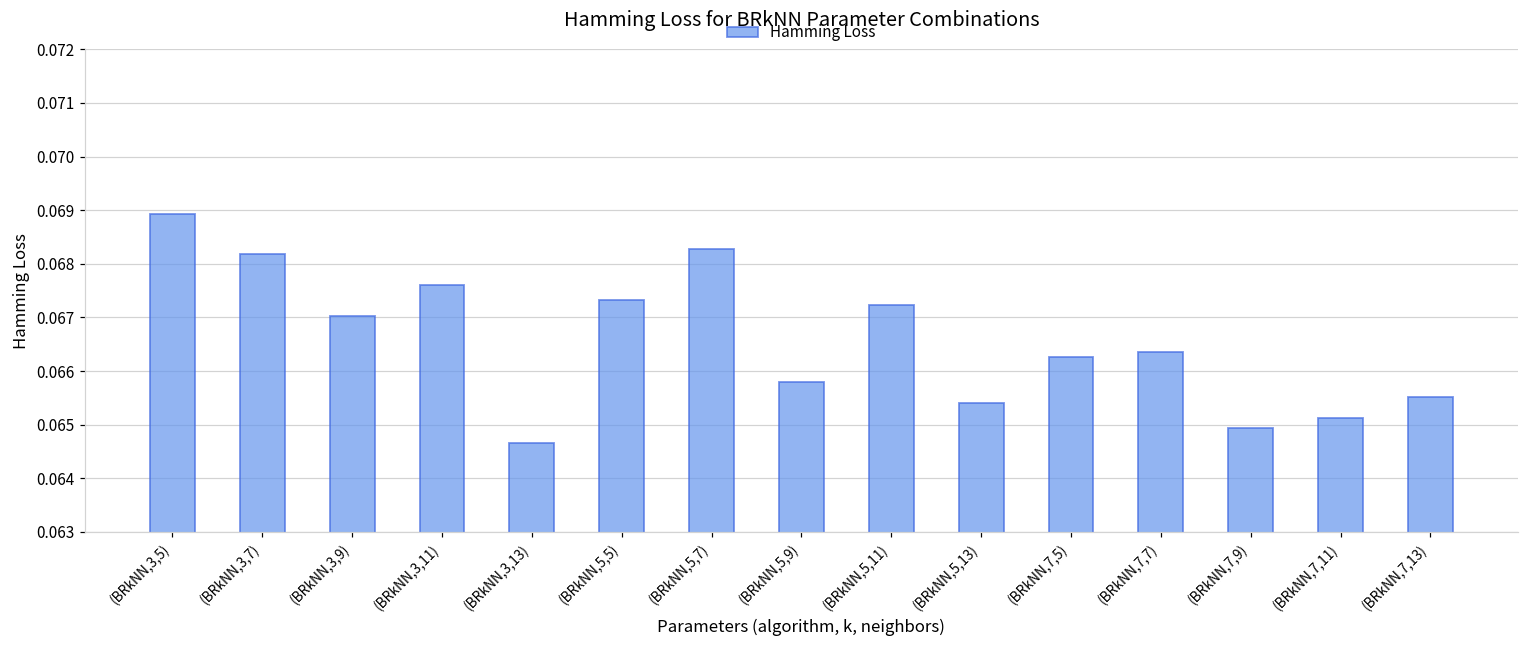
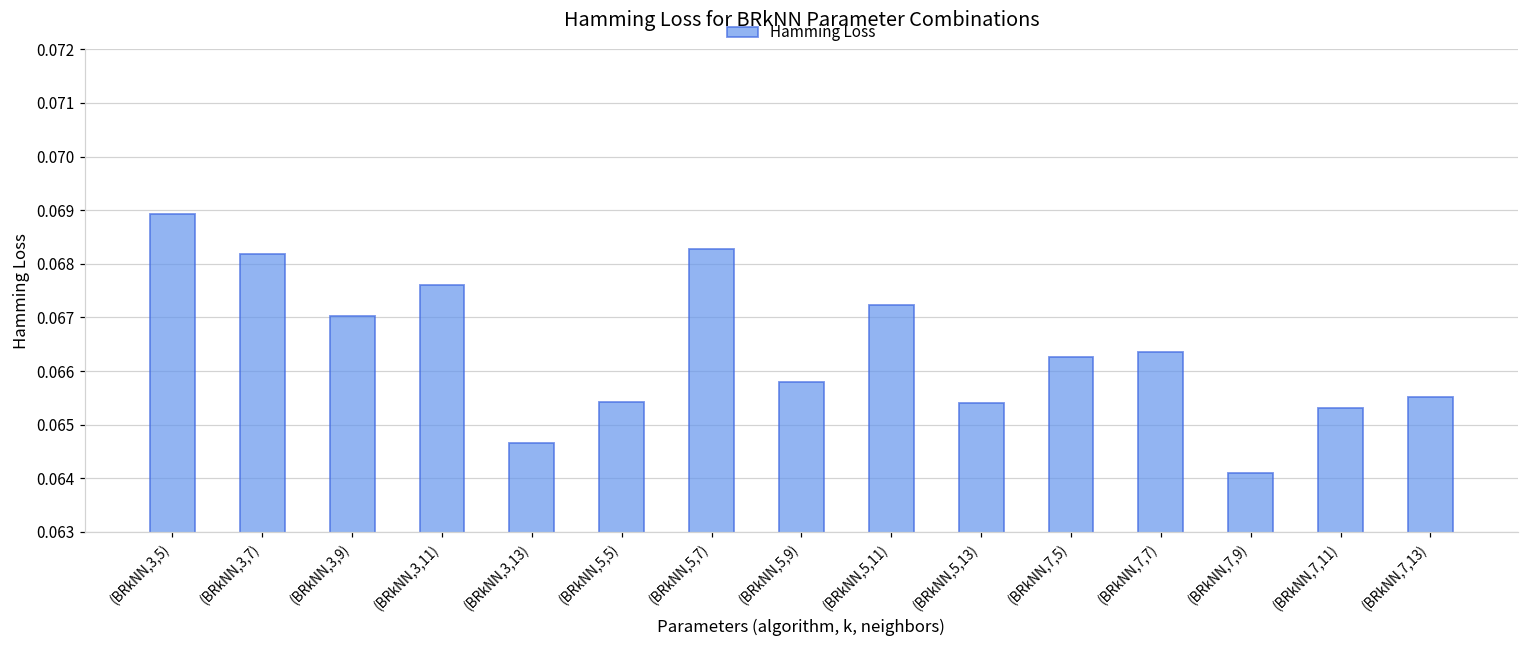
(BRkNN,5,5): 0.0673 -> 0.0654
(BRkNN,7,9): 0.0649 -> 0.0641
(BRkNN,7,11): 0.0651 -> 0.0653
